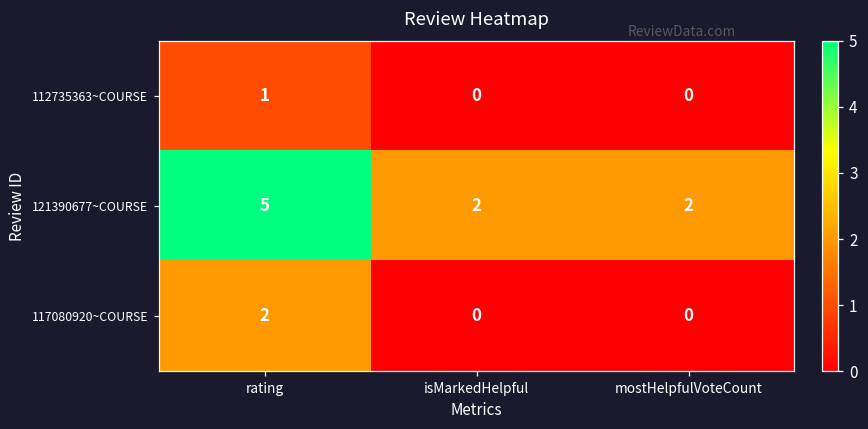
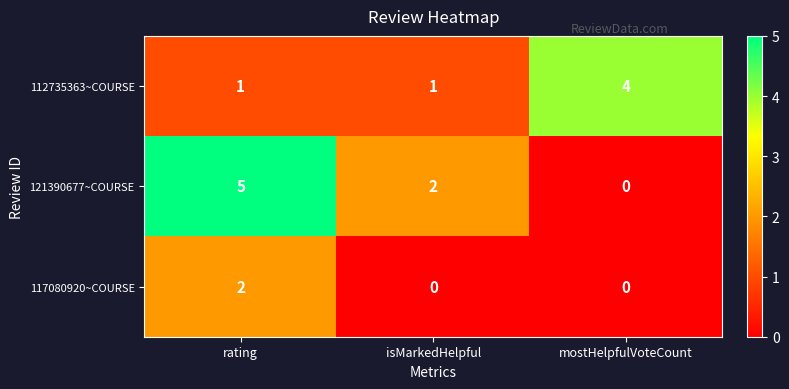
112735363~COURSE, isMarkedHelpful: 0 -> 1
112735363~COURSE, mostHelpfulVoteCount: 0 -> 4
121390677~COURSE, mostHelpfulVoteCount: 2 -> 0
